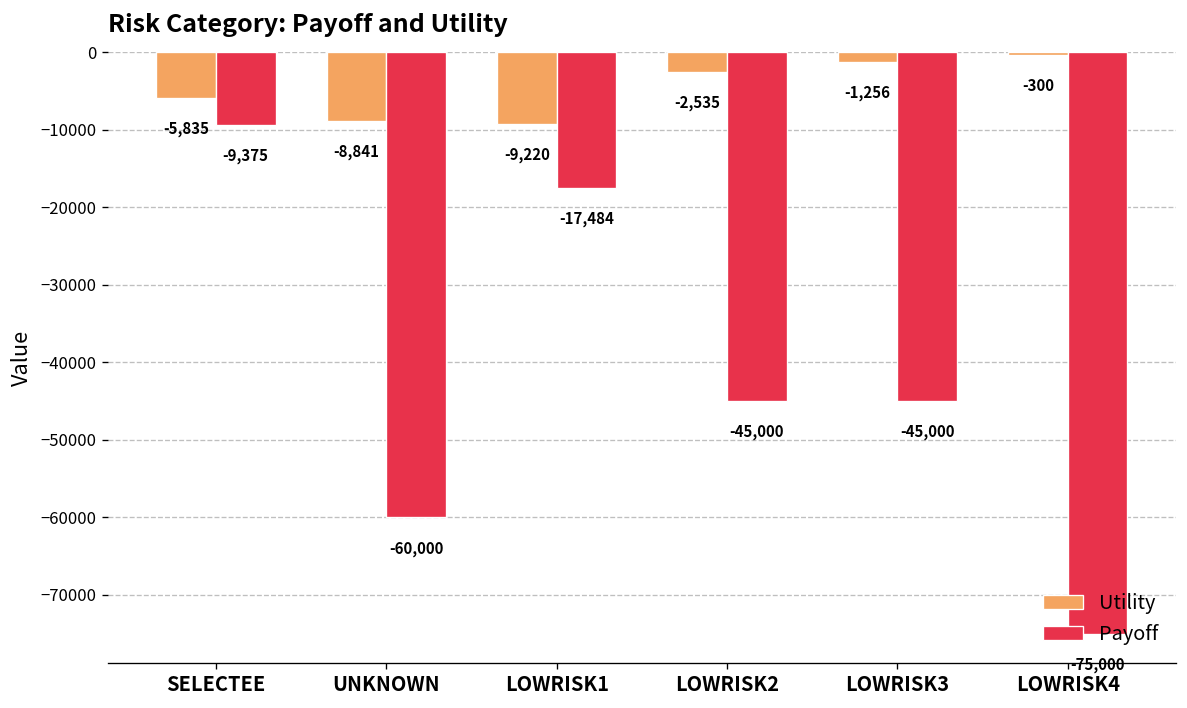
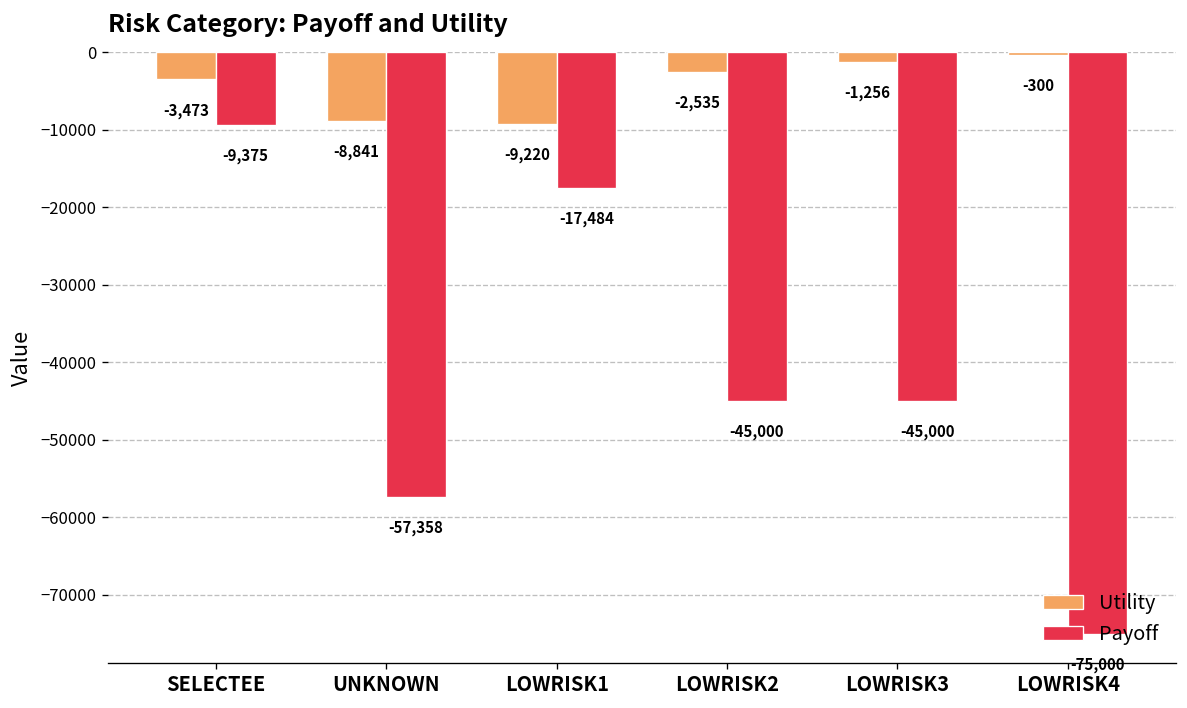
Utility, SELECTEE: -5,835 -> -3,473
Payoff, UNKNOWN: -60,000 -> -57,358
